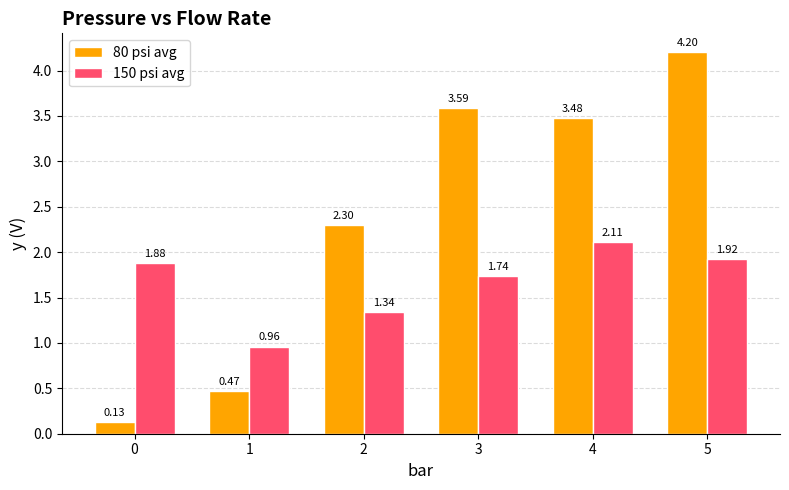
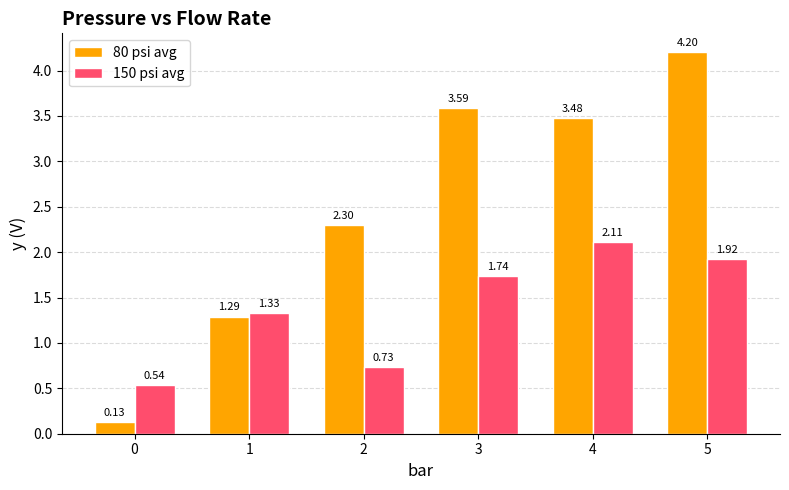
150 psi avg, 0: 1.88 -> 0.54
80 psi avg, 1: 0.47 -> 1.29
150 psi avg, 1: 0.96 -> 1.33
150 psi avg, 2: 1.34 -> 0.73
